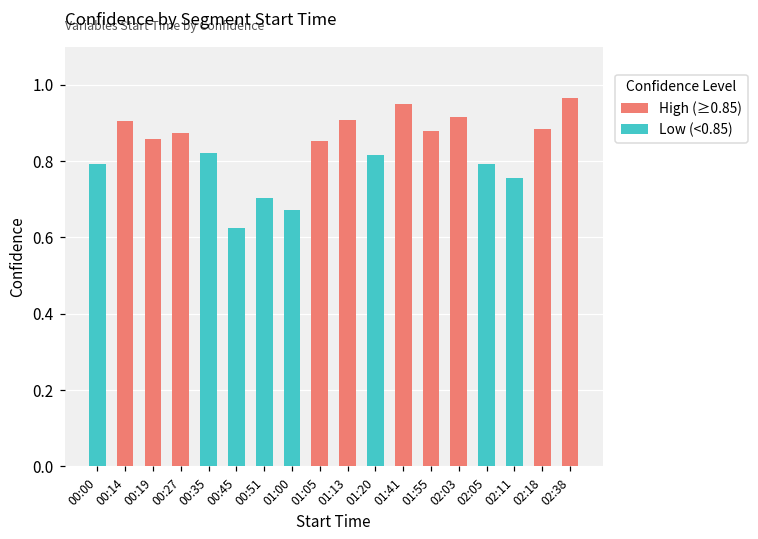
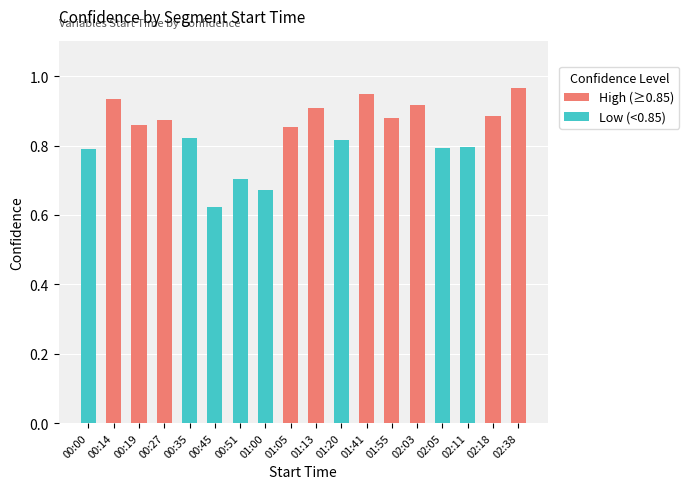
High (≥0.85), 00:14: 0.90 -> 0.93
Low (<0.85), 02:11: 0.76 -> 0.79
